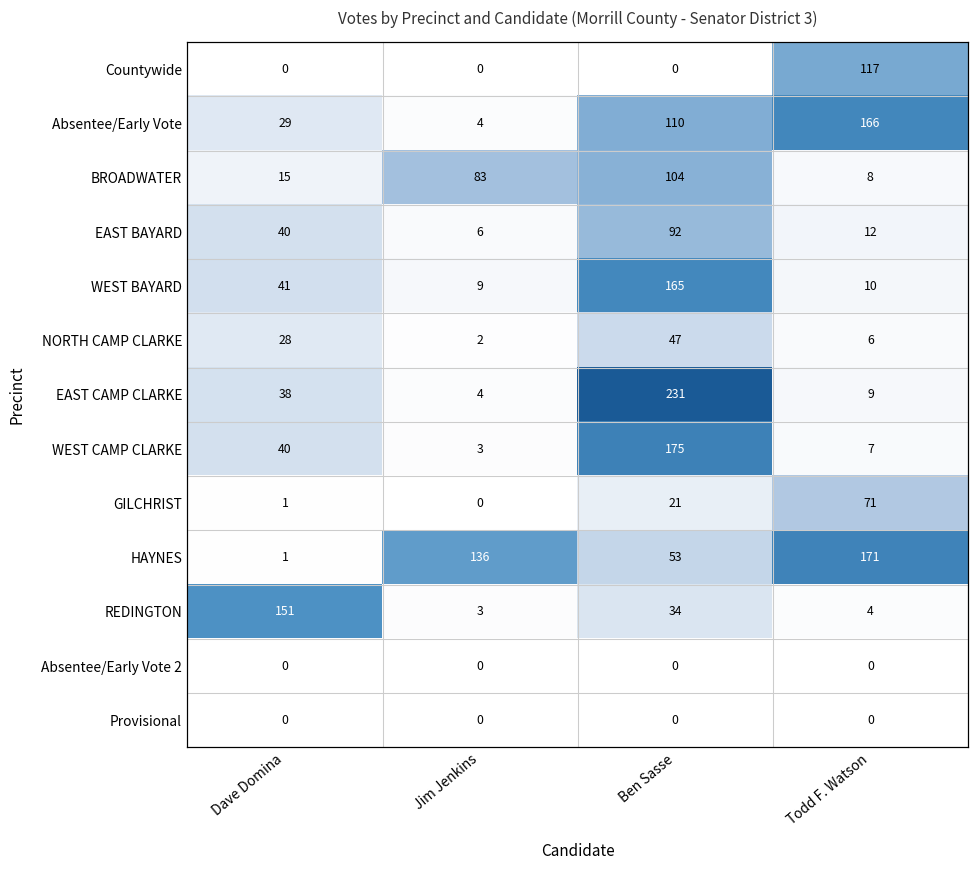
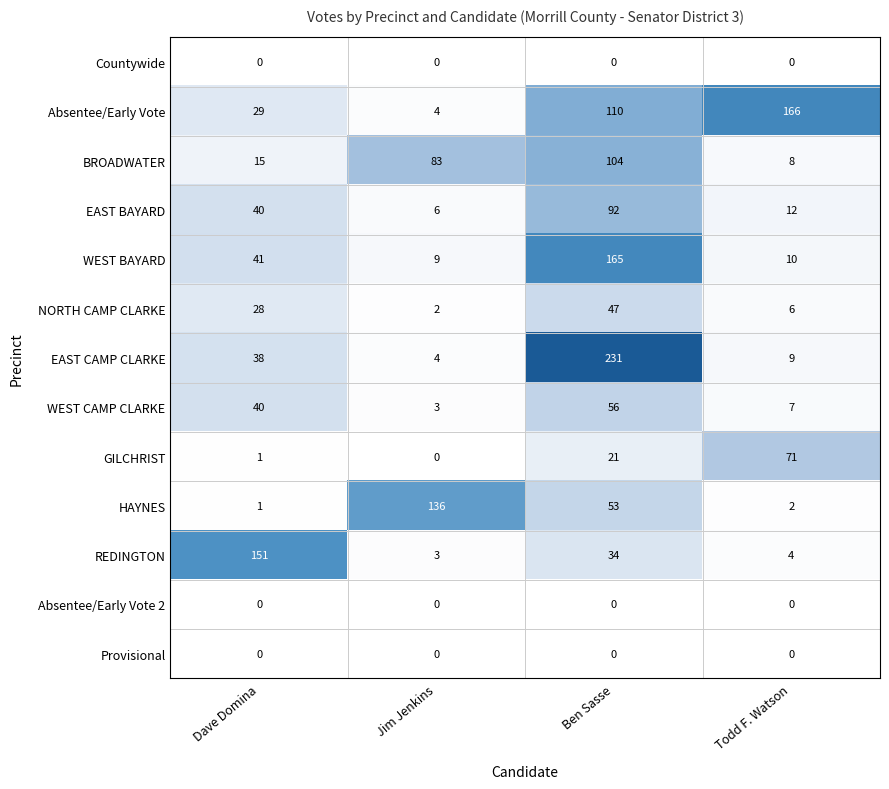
Countywide, Todd F. Watson: 117 -> 0
WEST CAMP CLARKE, Ben Sasse: 175 -> 56
HAYNES, Todd F. Watson: 171 -> 2
